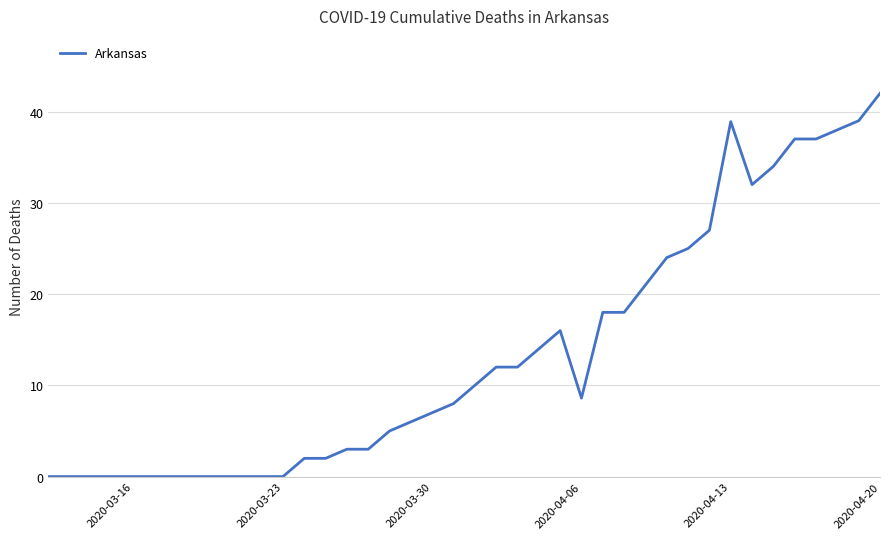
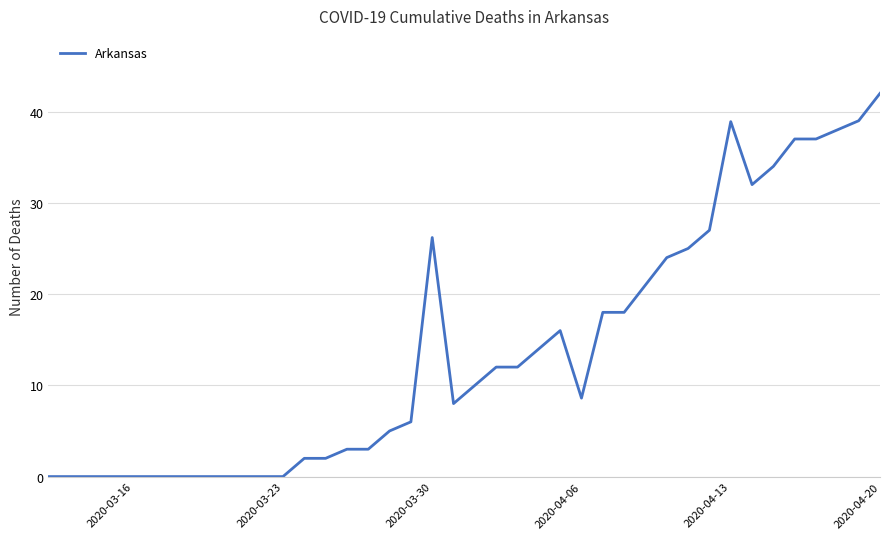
2020-03-30: 7 -> 26
